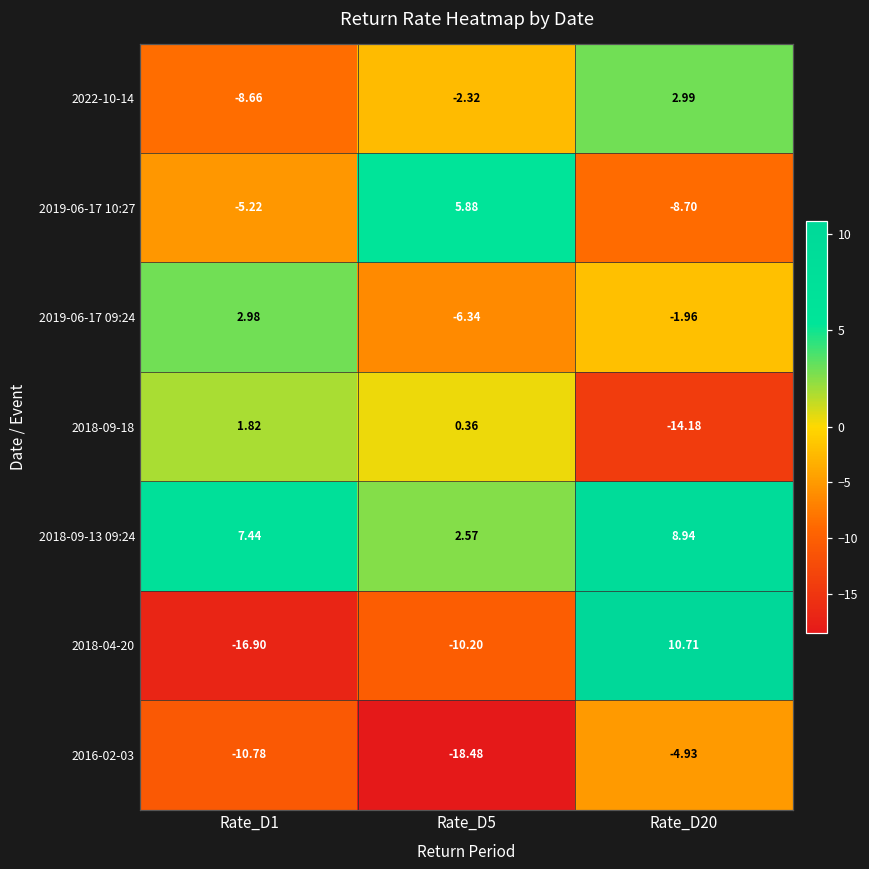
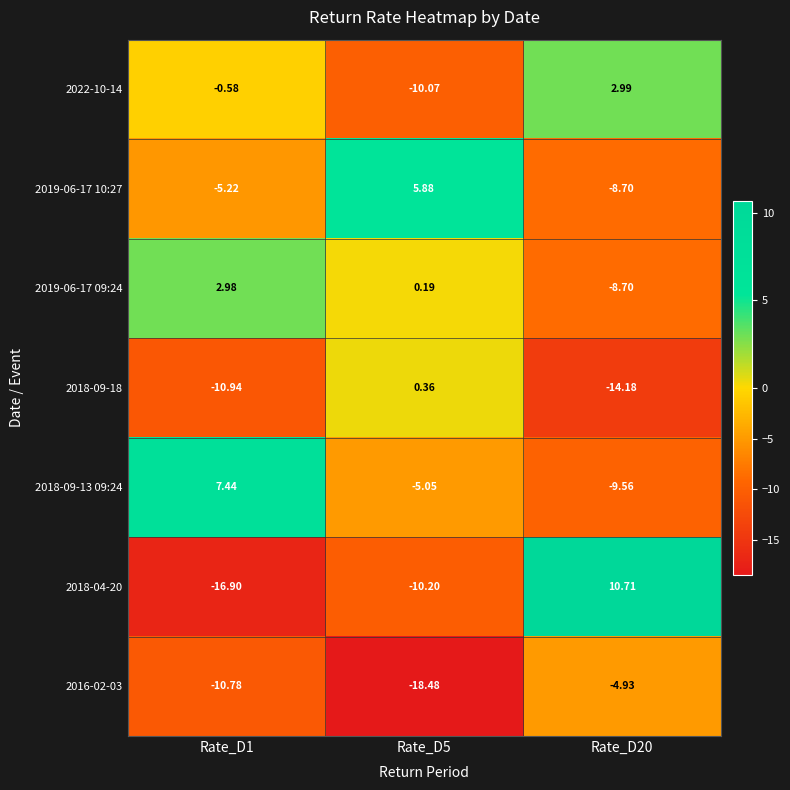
2022-10-14, Rate_D1: -8.66 -> -0.58
2022-10-14, Rate_D5: -2.32 -> -10.07
2019-06-17 09:24, Rate_D5: -6.34 -> 0.19
2019-06-17 09:24, Rate_D20: -1.96 -> -8.70
2018-09-18, Rate_D1: 1.82 -> -10.94
2018-09-13 09:24, Rate_D5: 2.57 -> -5.05
2018-09-13 09:24, Rate_D20: 8.94 -> -9.56
